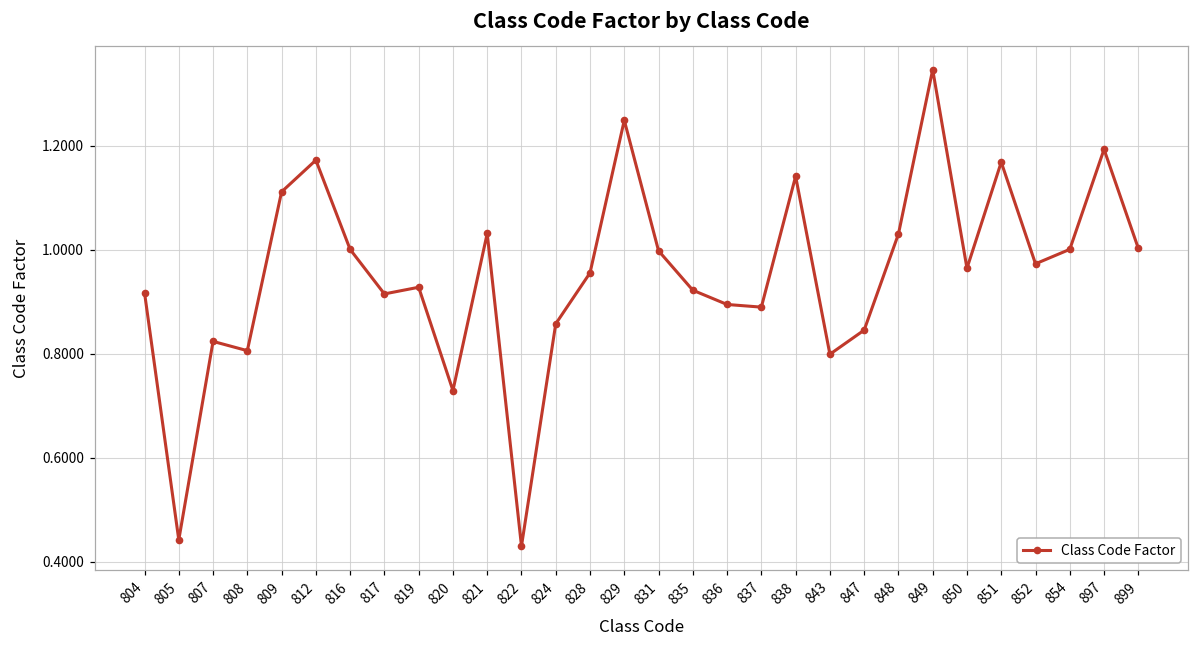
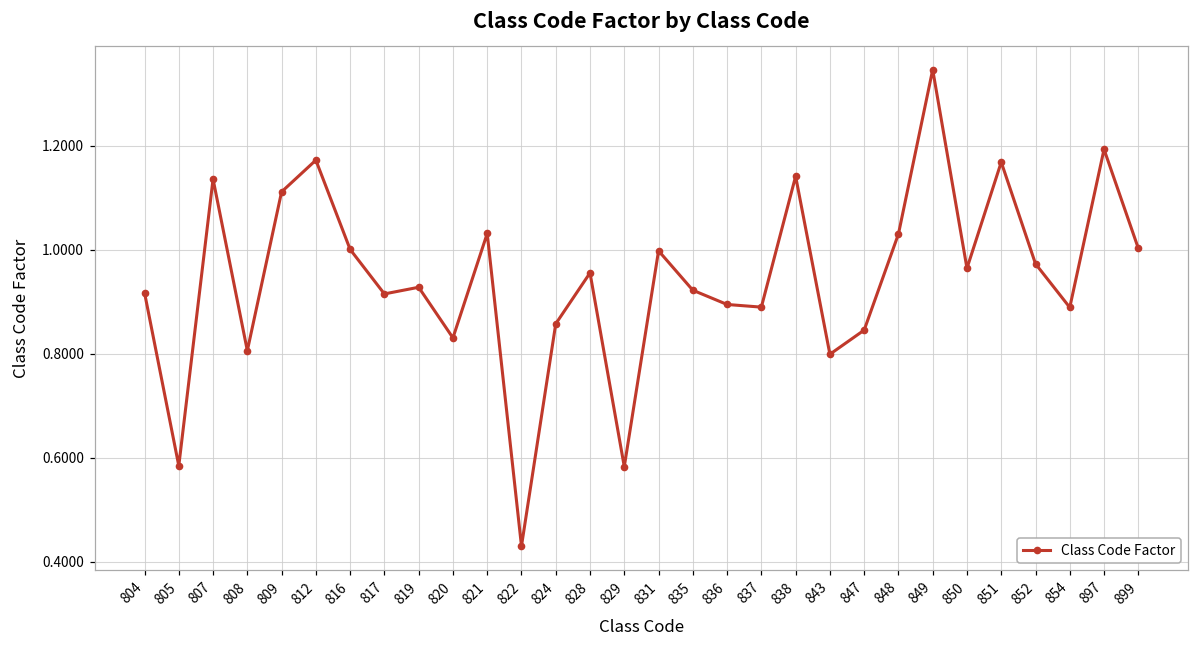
805: 0.44 -> 0.58
807: 0.82 -> 1.14
820: 0.73 -> 0.83
829: 1.25 -> 0.58
854: 1.00 -> 0.89
